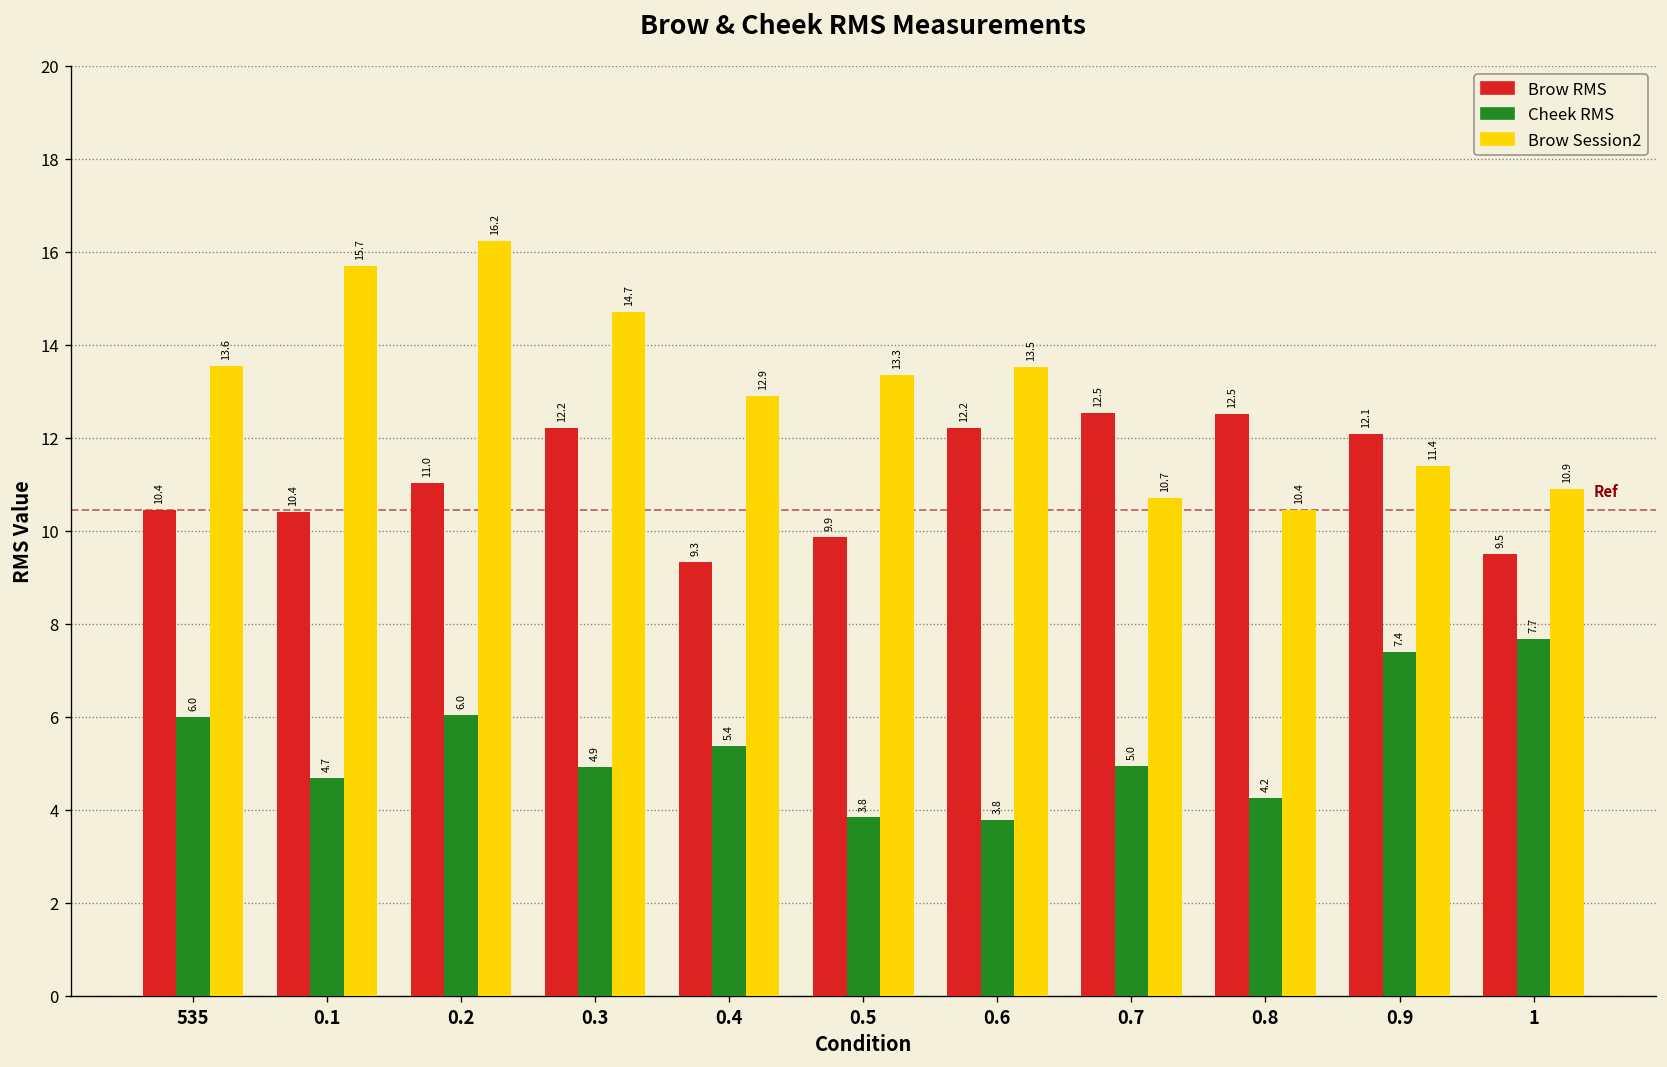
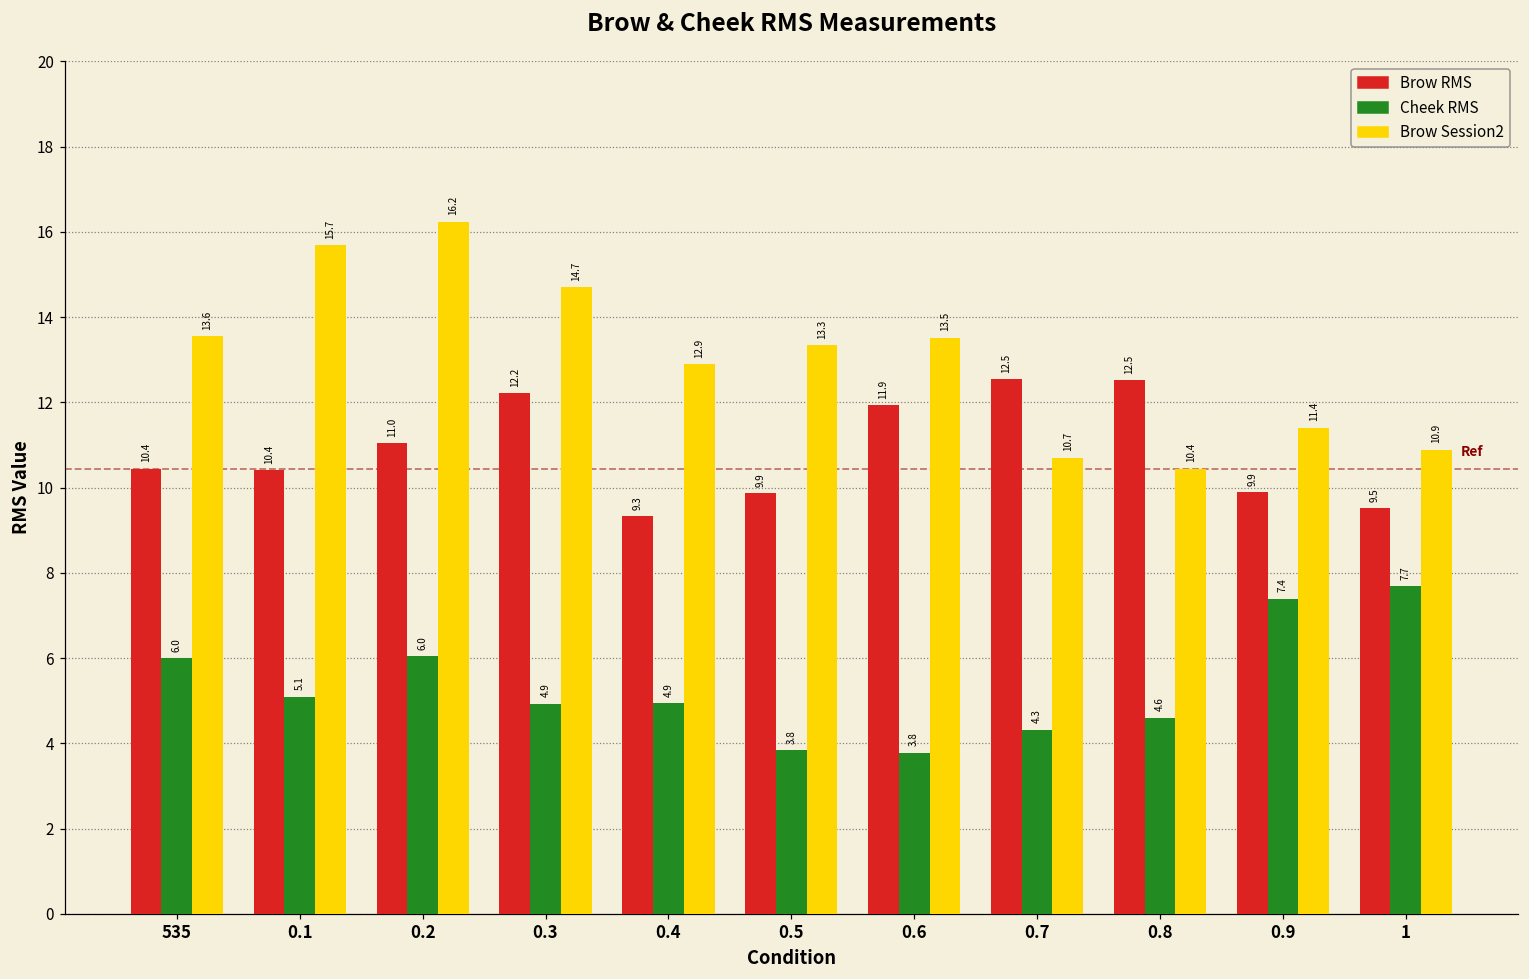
Cheek RMS, 0.1: 4.7 -> 5.1
Cheek RMS, 0.4: 5.4 -> 4.9
Brow RMS, 0.6: 12.2 -> 11.9
Cheek RMS, 0.7: 5.0 -> 4.3
Cheek RMS, 0.8: 4.2 -> 4.6
Brow RMS, 0.9: 12.1 -> 9.9
